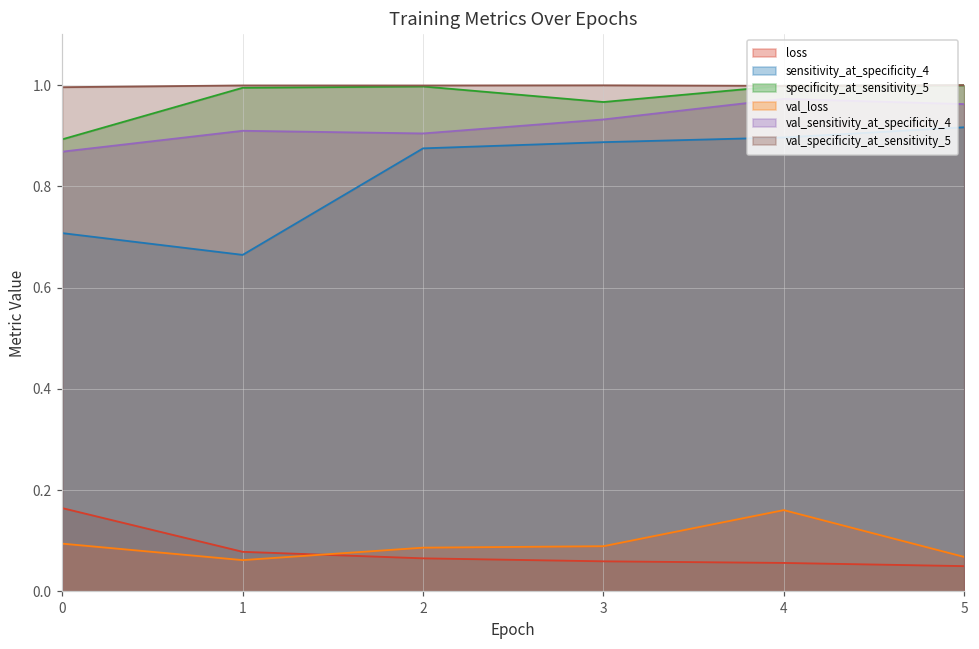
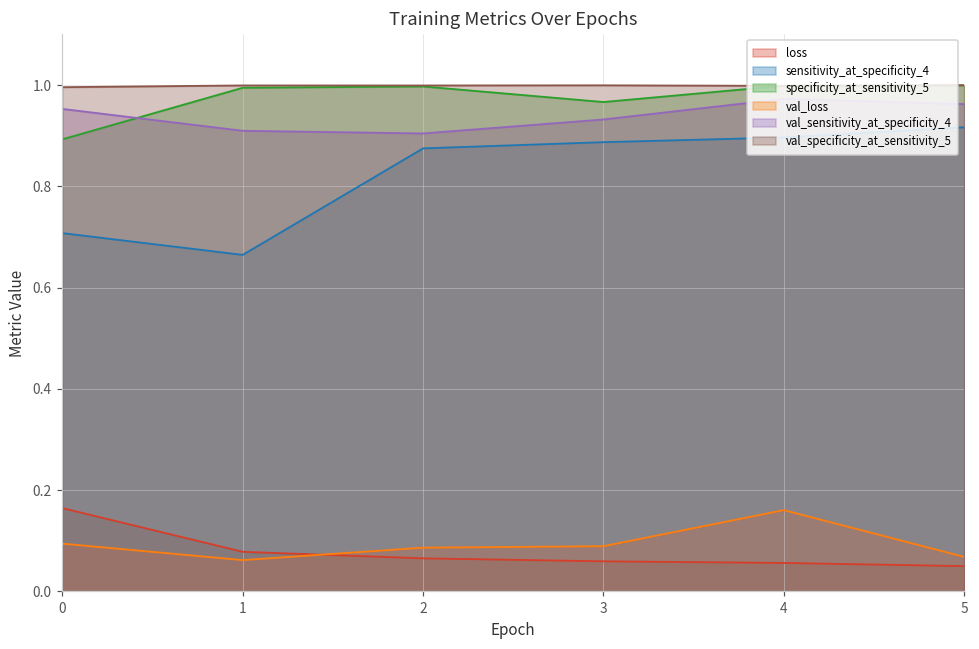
val_sensitivity_at_specificity_4, 0: 0.87 -> 0.95
